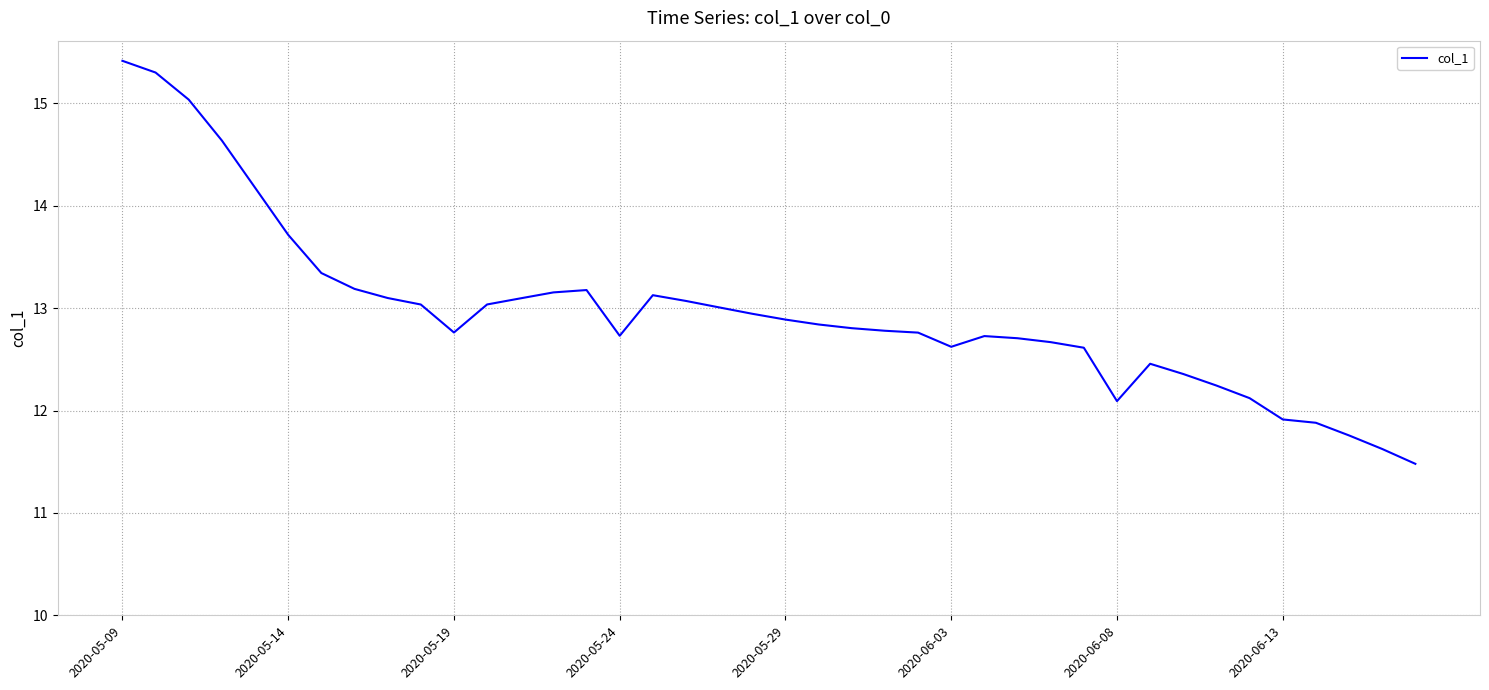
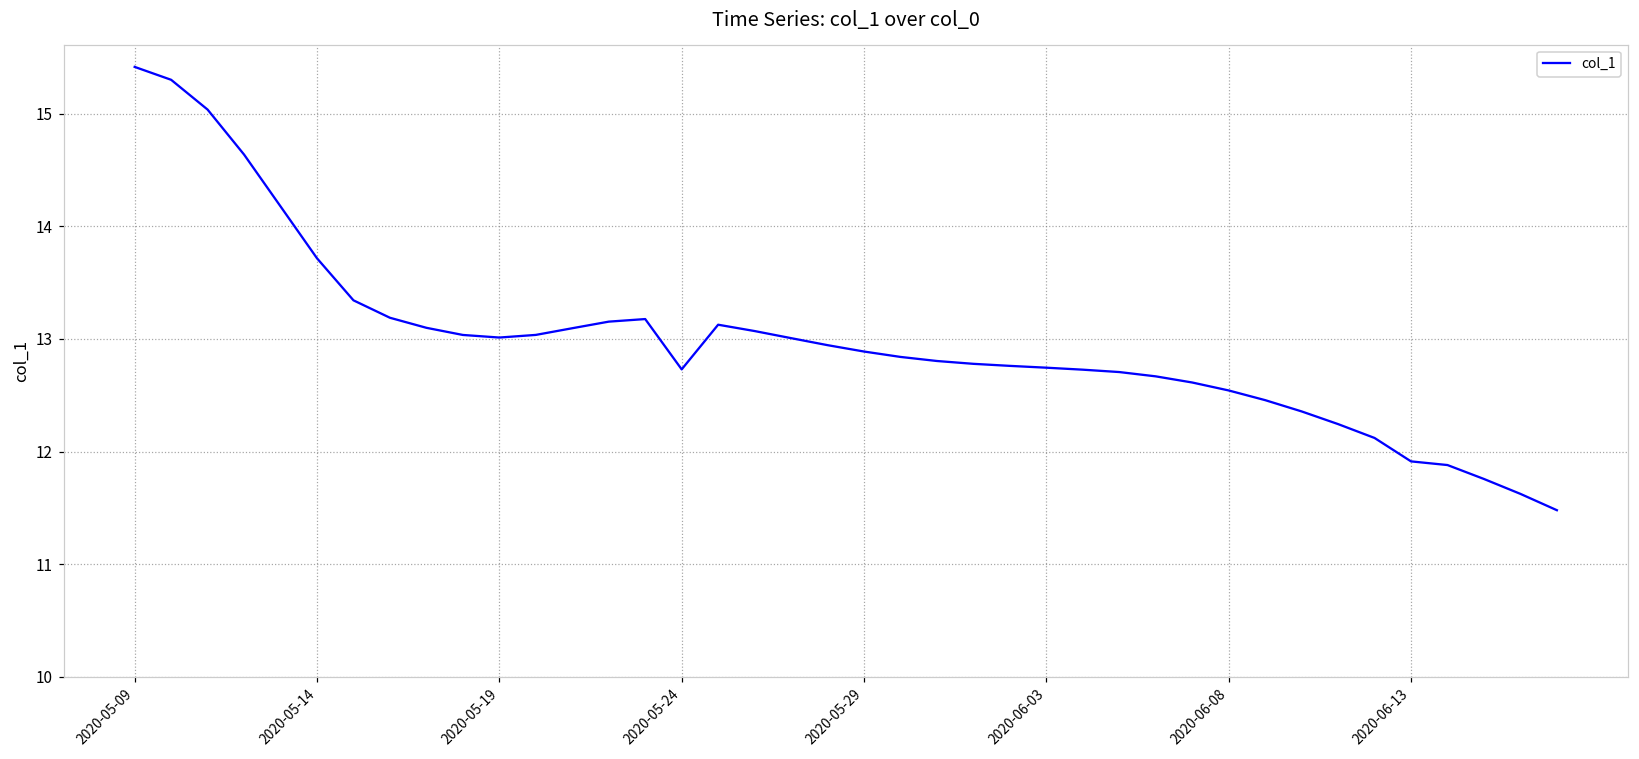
2020-05-19: 12.76 -> 13.01
2020-06-03: 12.62 -> 12.75
2020-06-08: 12.09 -> 12.54
